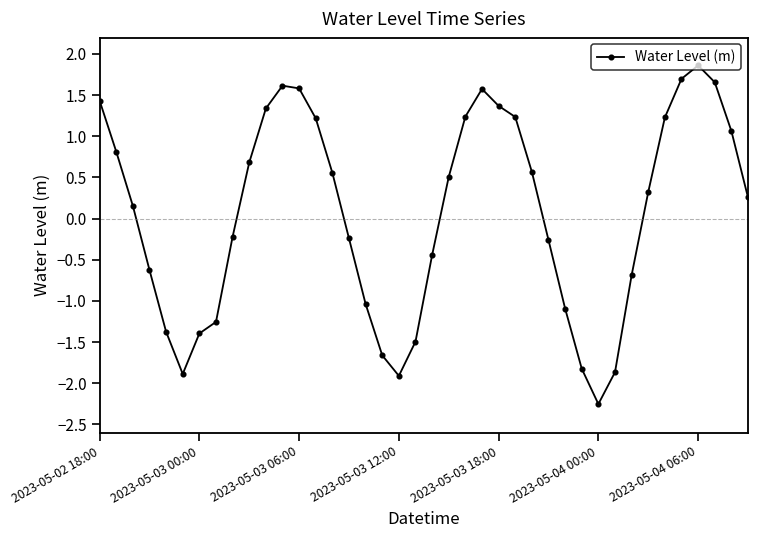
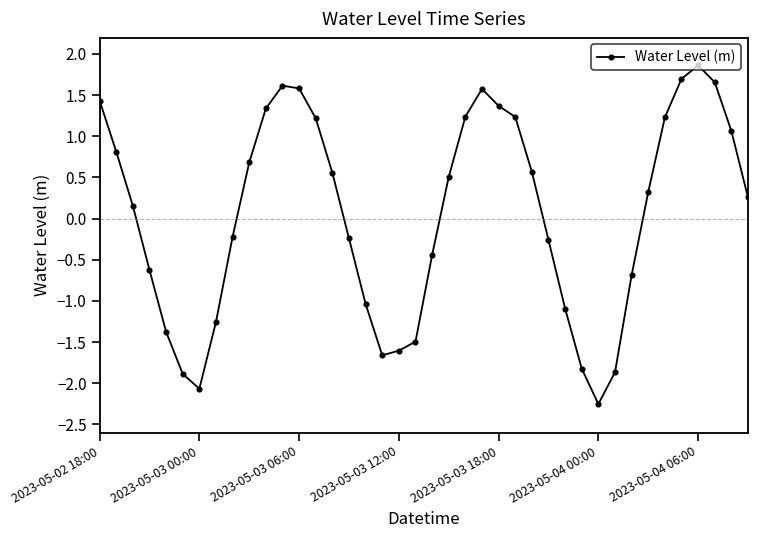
2023-05-03 00:00: -1.4 -> -2.1
2023-05-03 12:00: -1.9 -> -1.6
